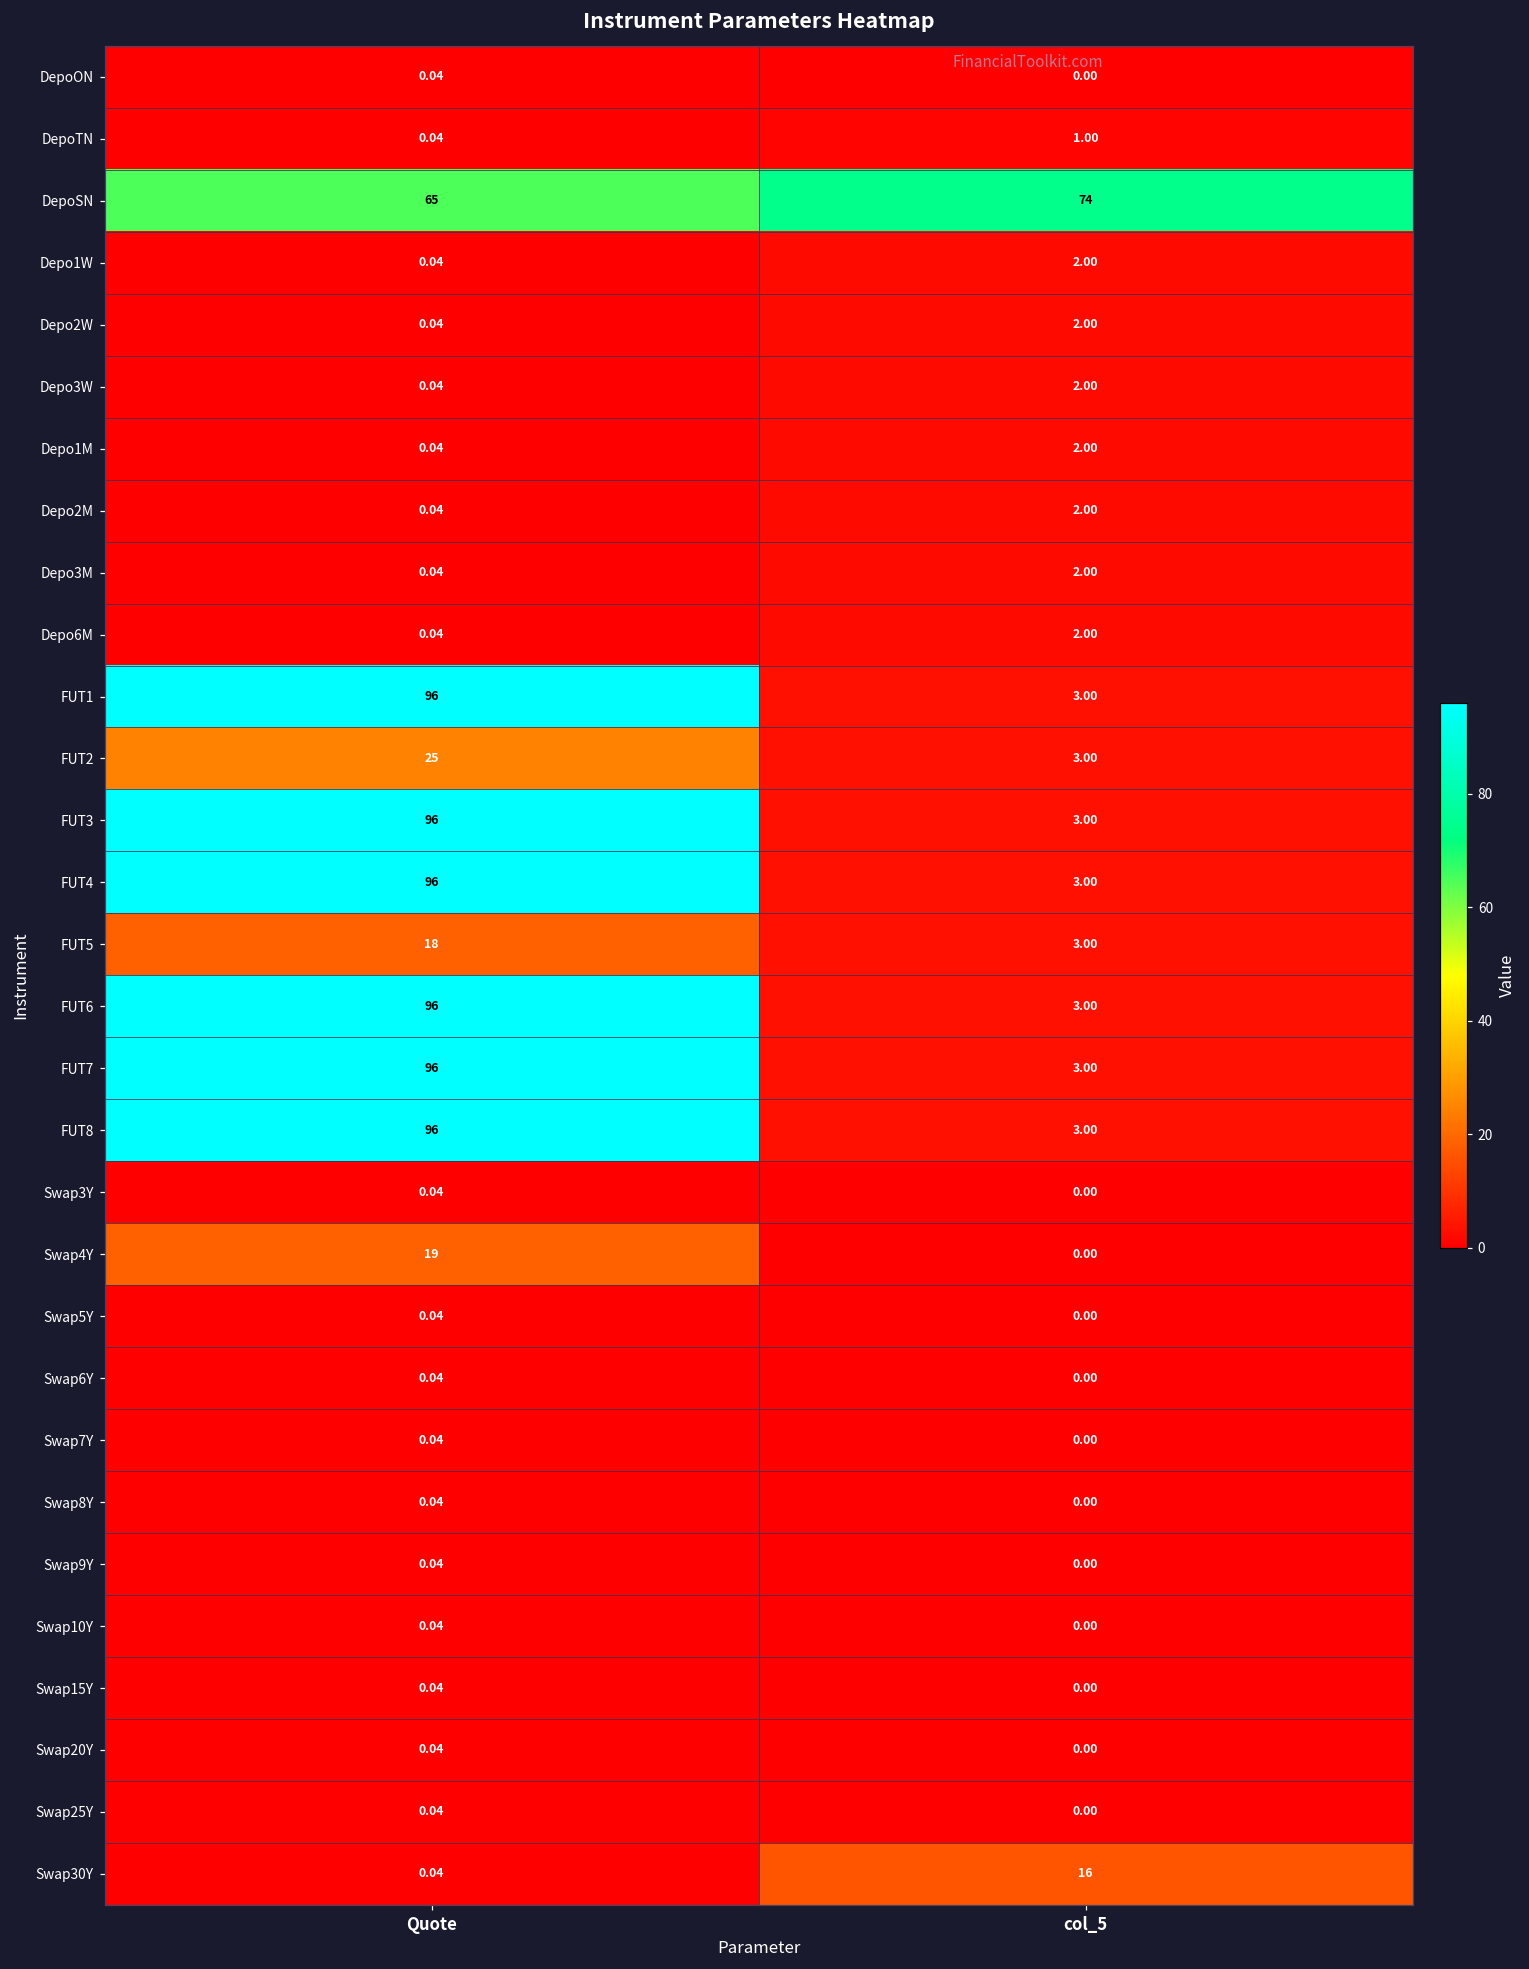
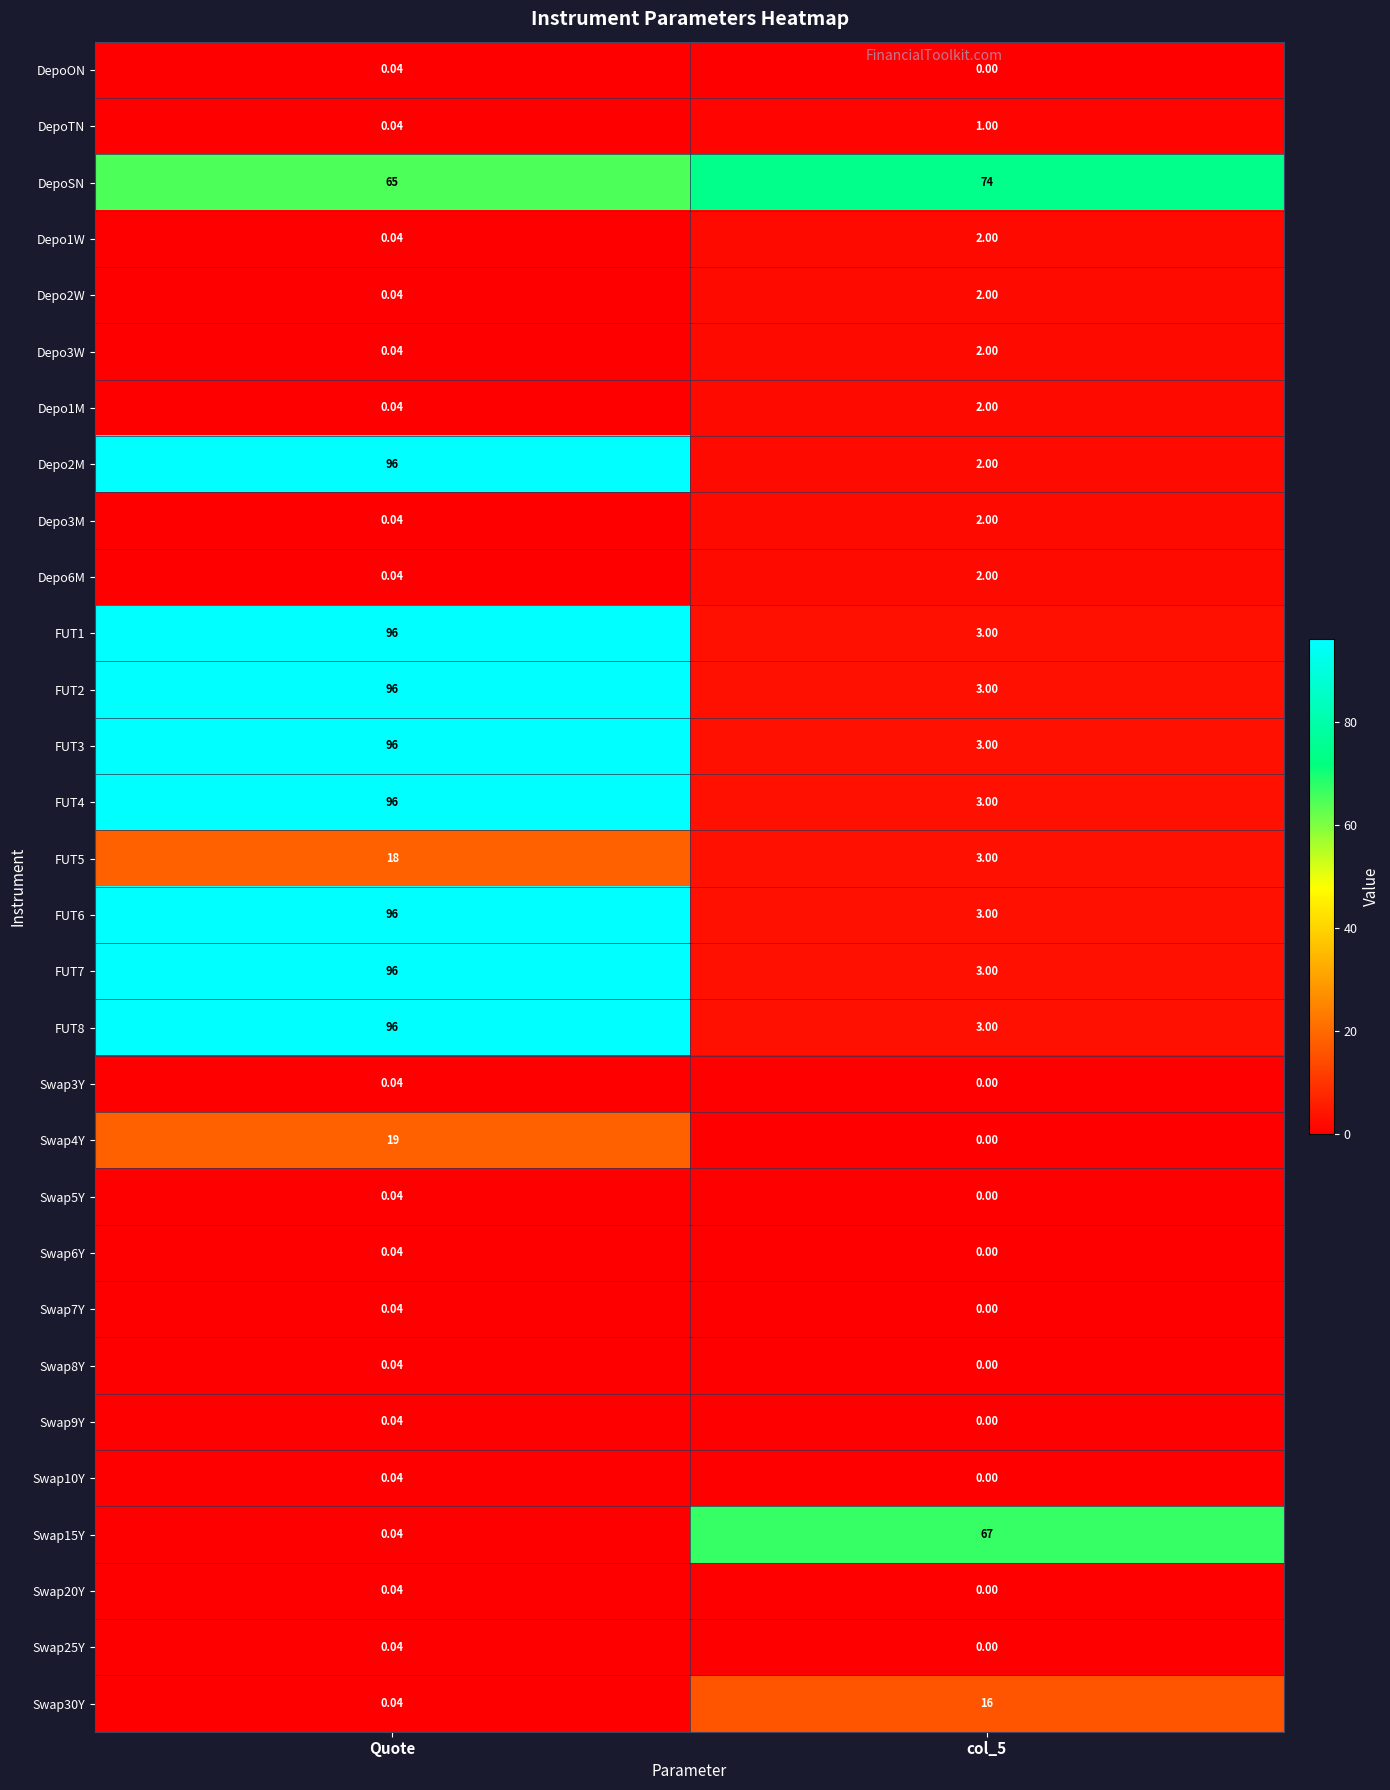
Depo2M, Quote: 0.04 -> 96
FUT2, Quote: 25 -> 96
Swap15Y, col_5: 0.00 -> 67
